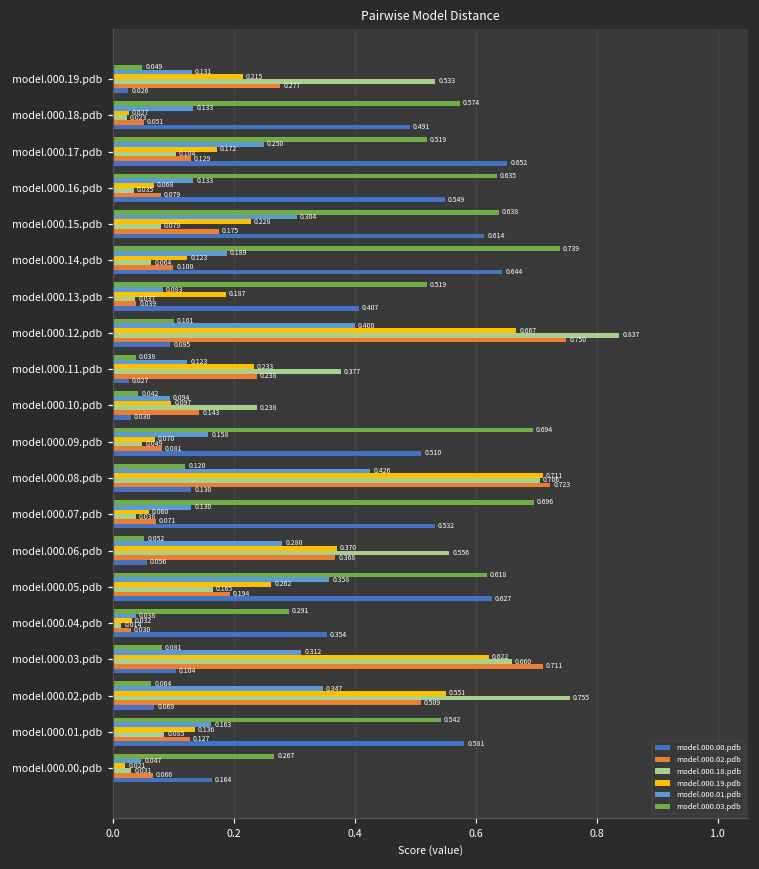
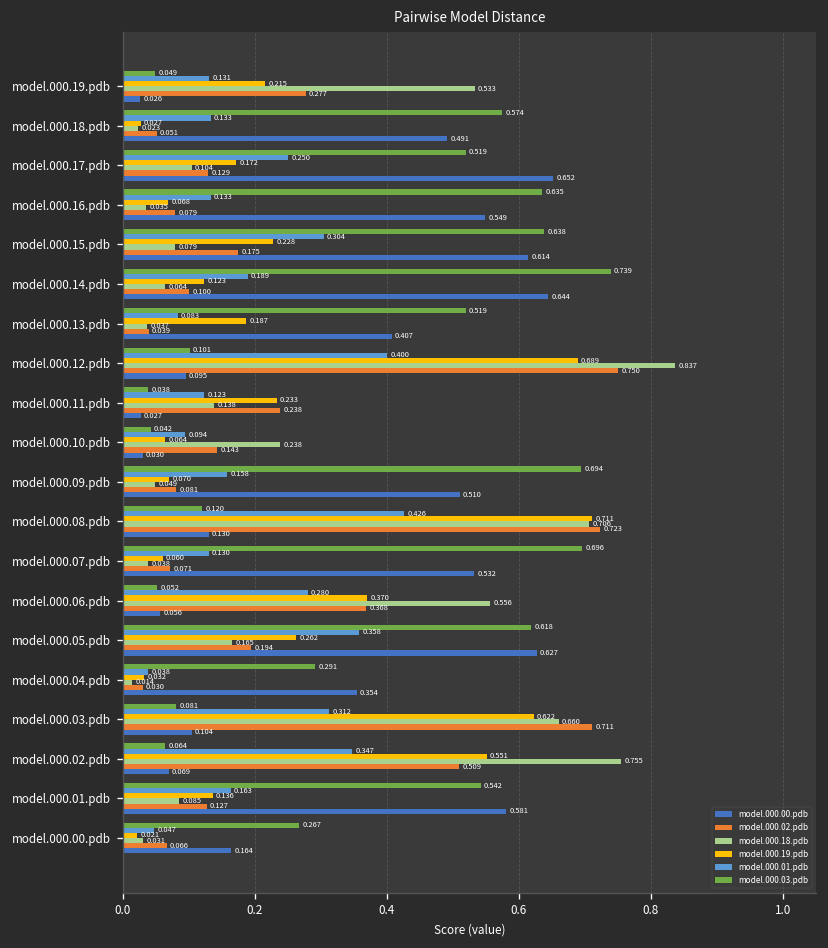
model.000.19.pdb, model.000.12.pdb: 0.667 -> 0.689
model.000.18.pdb, model.000.11.pdb: 0.377 -> 0.138
model.000.19.pdb, model.000.10.pdb: 0.097 -> 0.064
